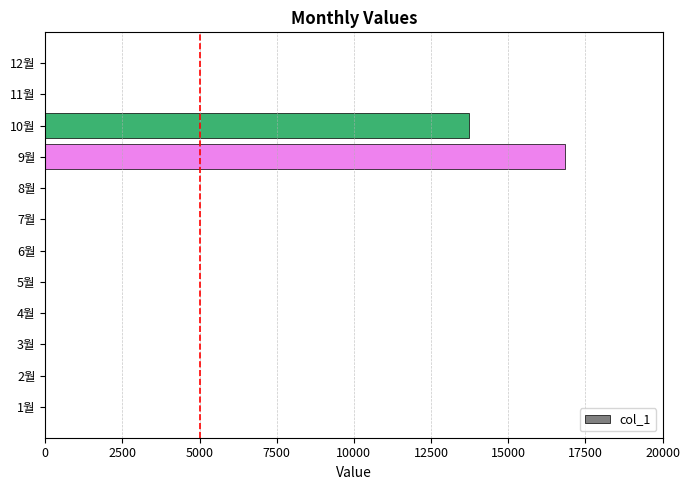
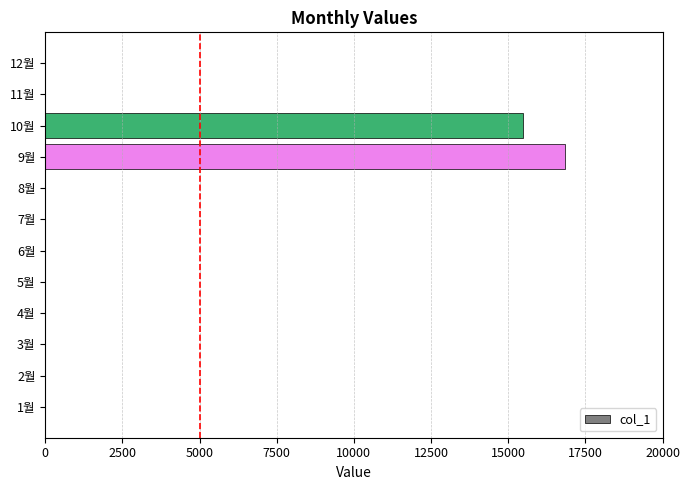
10월: 13700 -> 15500
